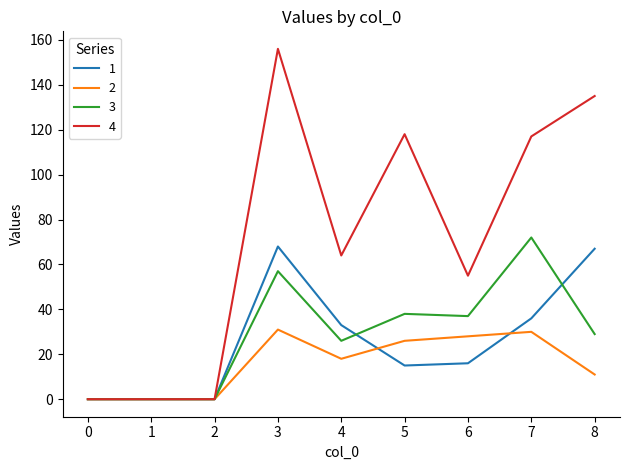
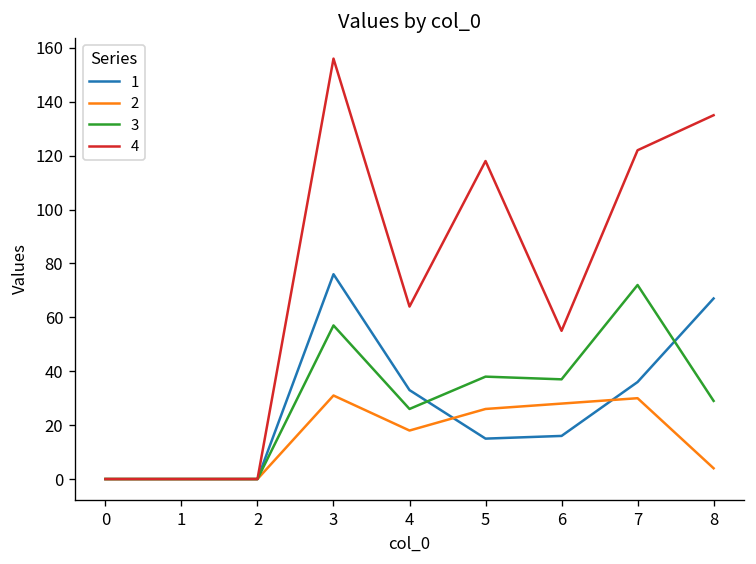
1, 3: 68 -> 76
4, 7: 117 -> 122
2, 8: 11 -> 4
